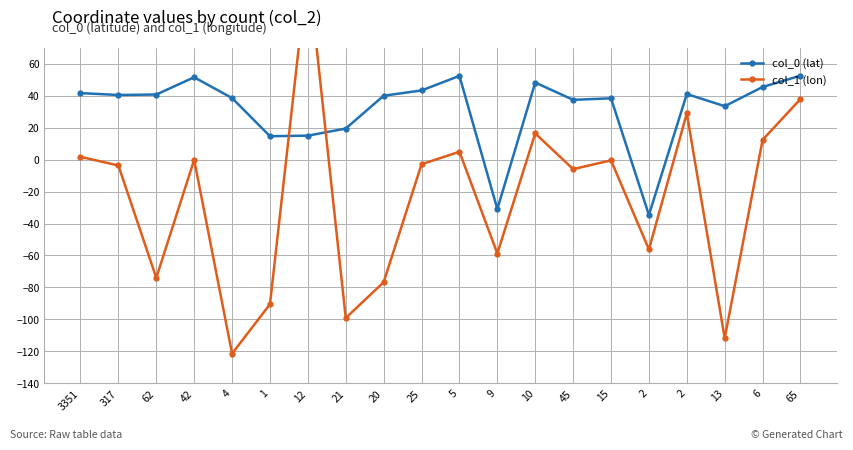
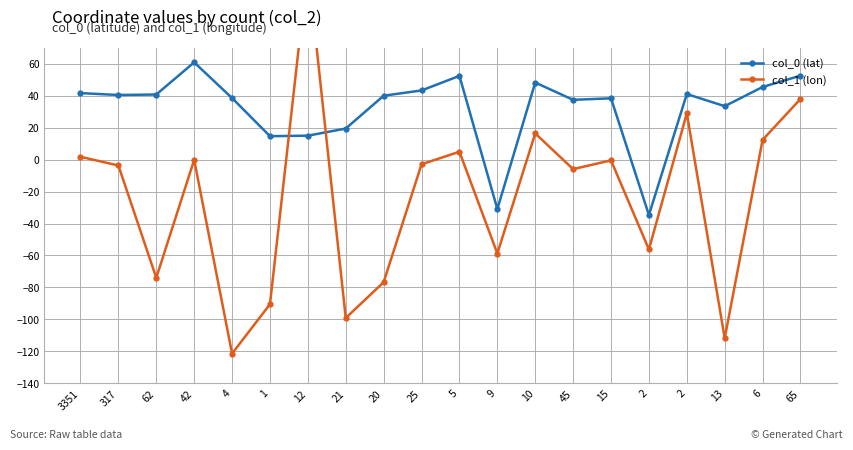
col_0 (lat), 42: 52 -> 61
